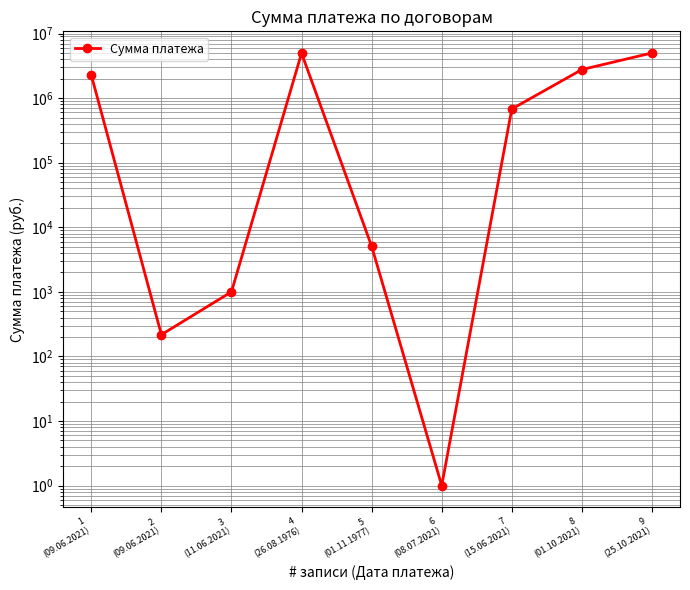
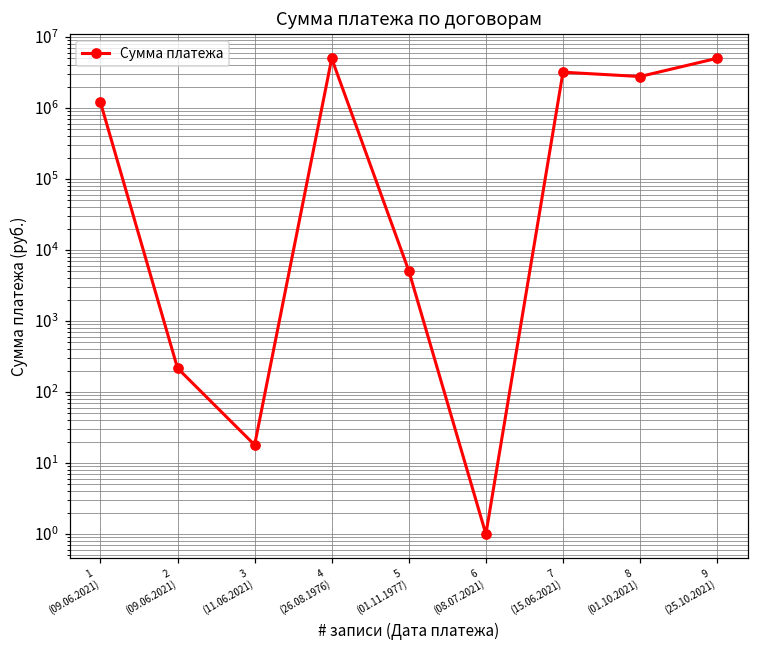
1 (09.06.2021): 2300000 -> 1200000
3 (11.06.2021): 1000 -> 18
7 (15.06.2021): 700000 -> 3000000
